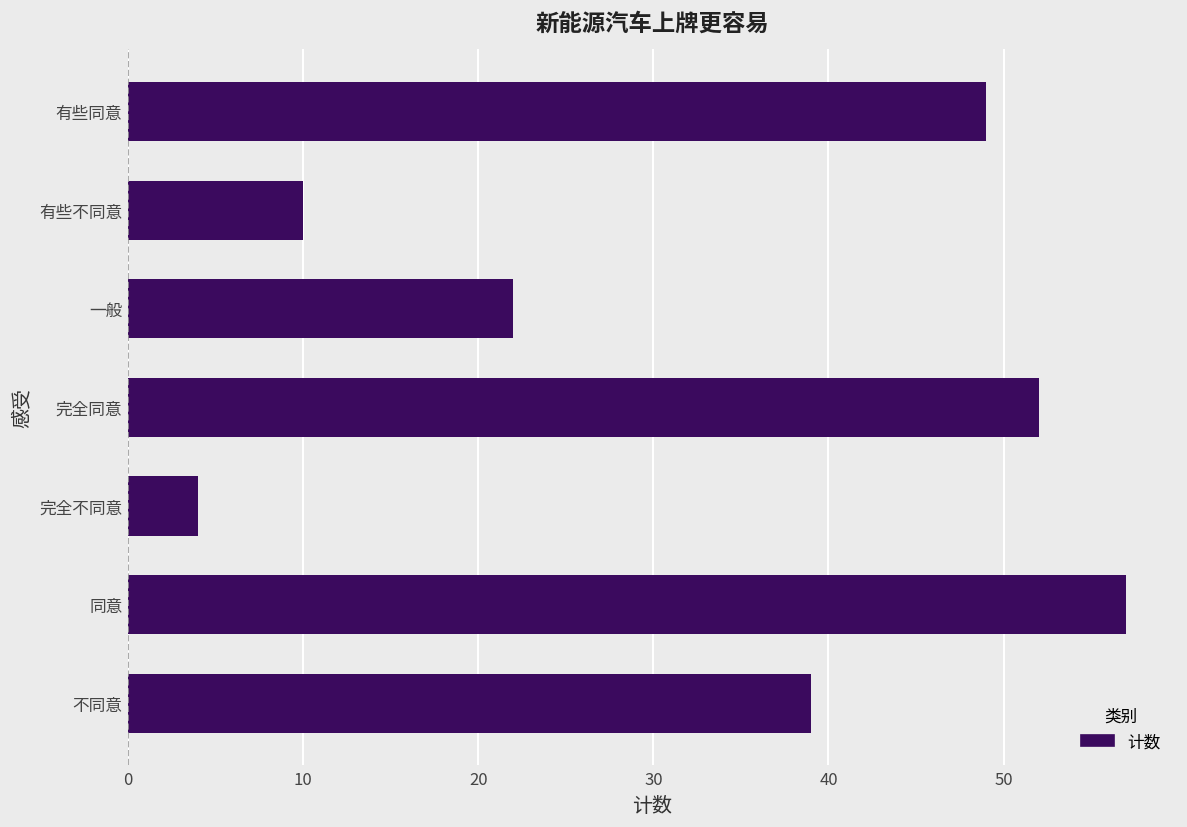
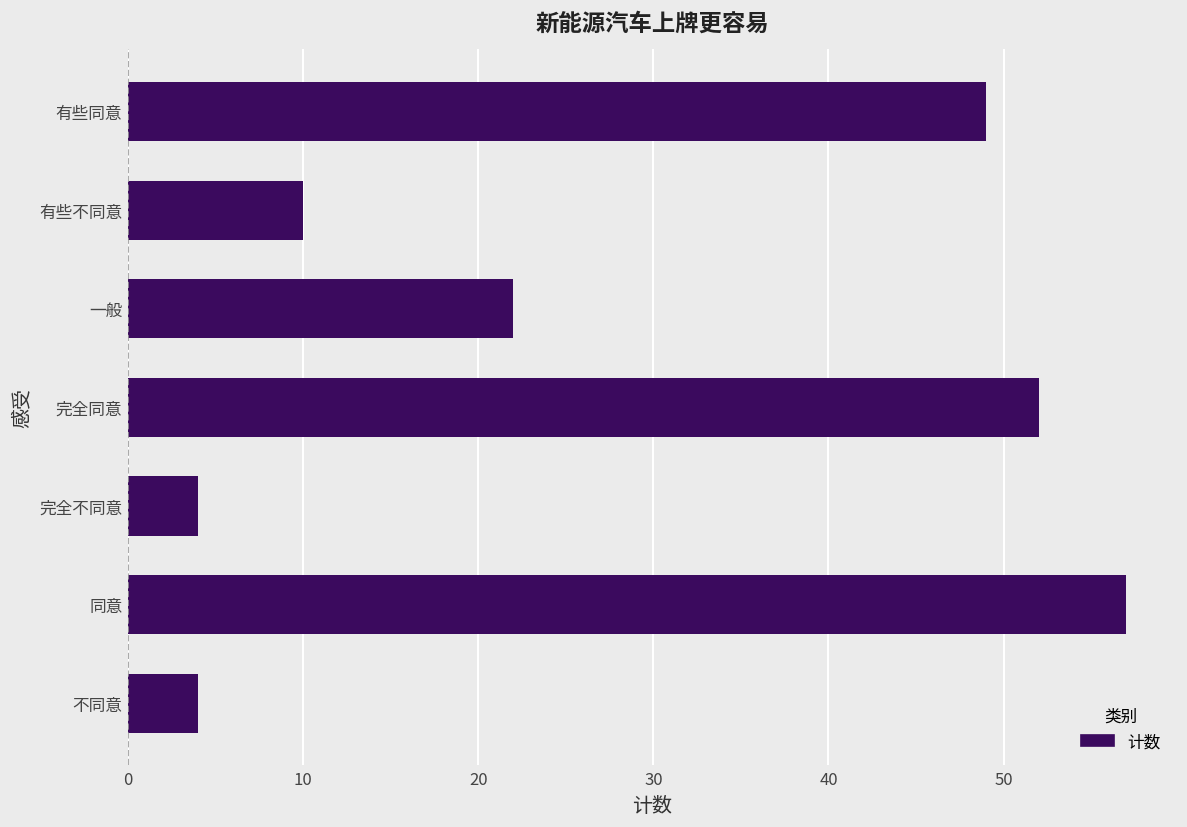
不同意: 39 -> 4
